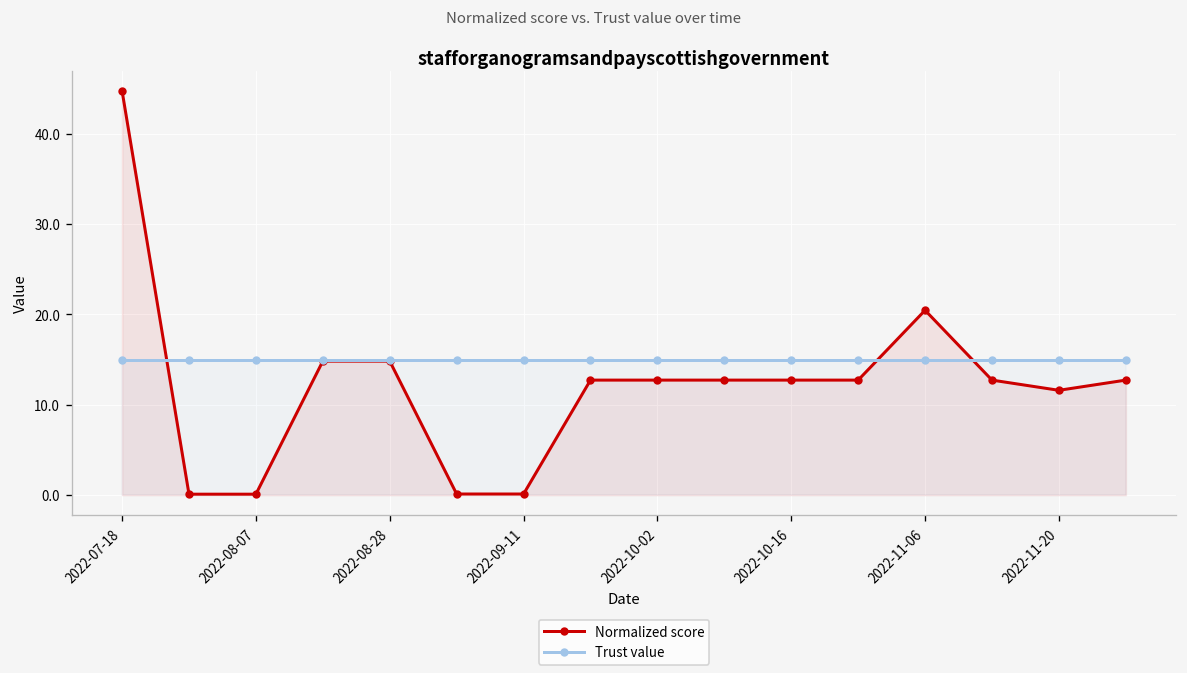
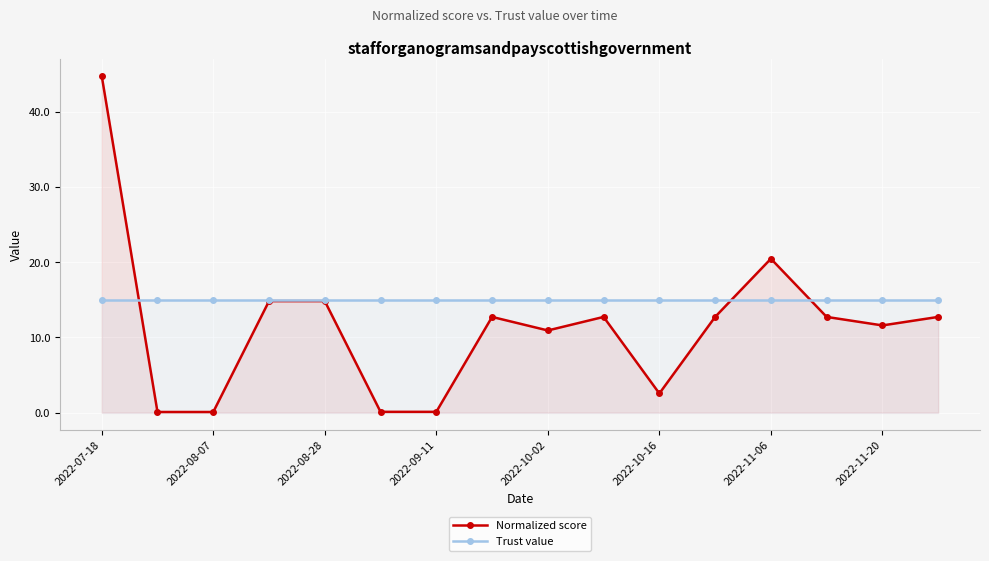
Normalized score, 2022-10-02: 13 -> 11
Normalized score, 2022-10-16: 13 -> 3
